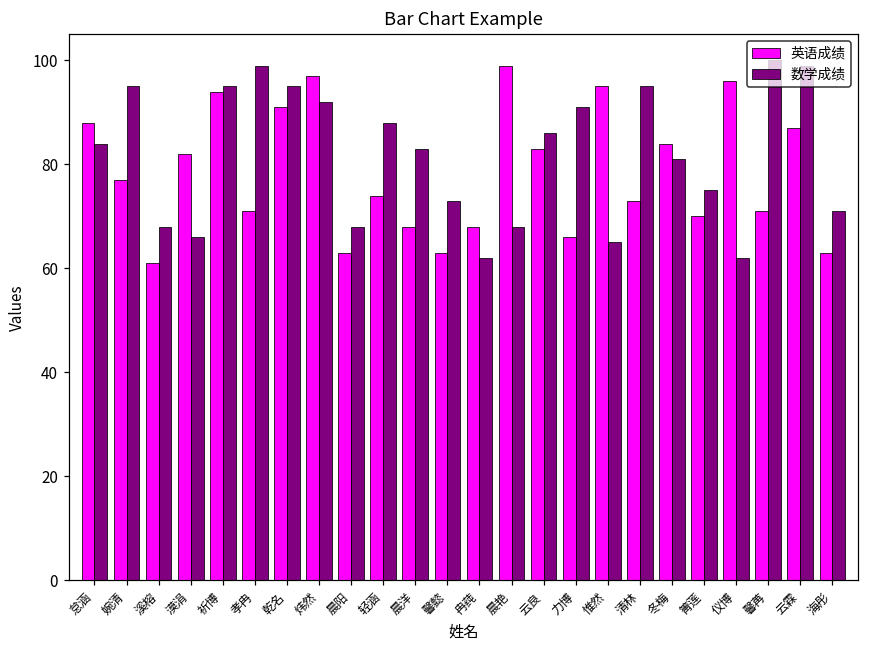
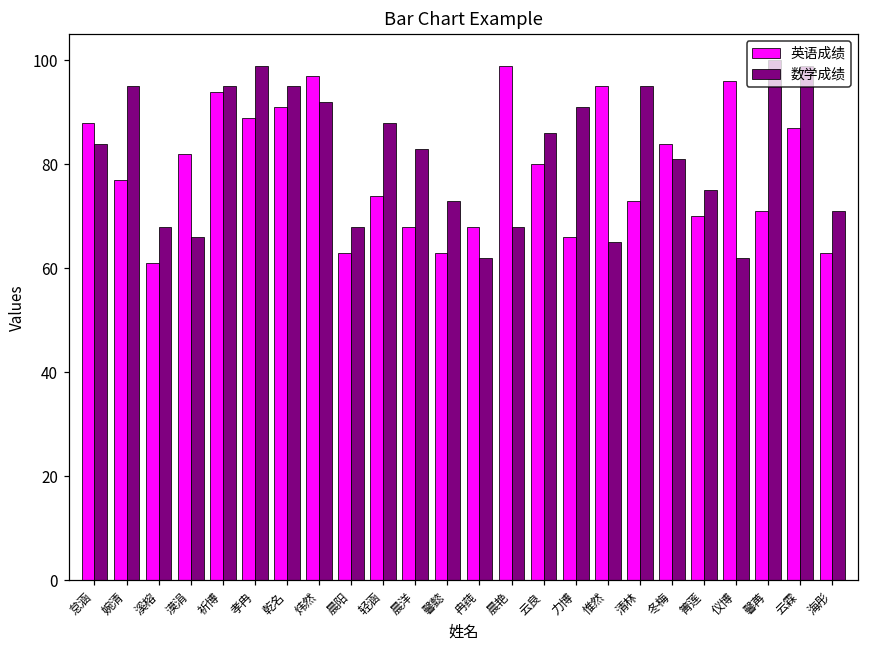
英语成绩, 孝冉: 71 -> 89
英语成绩, 云良: 83 -> 80
